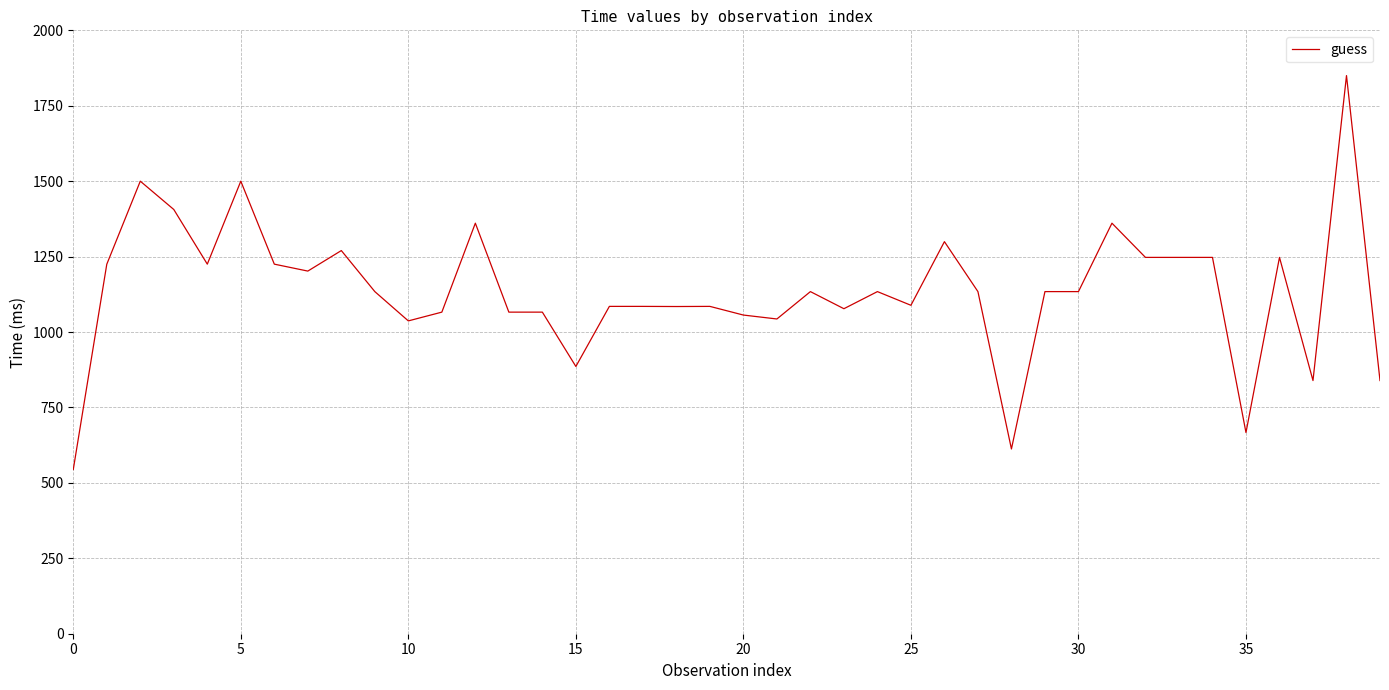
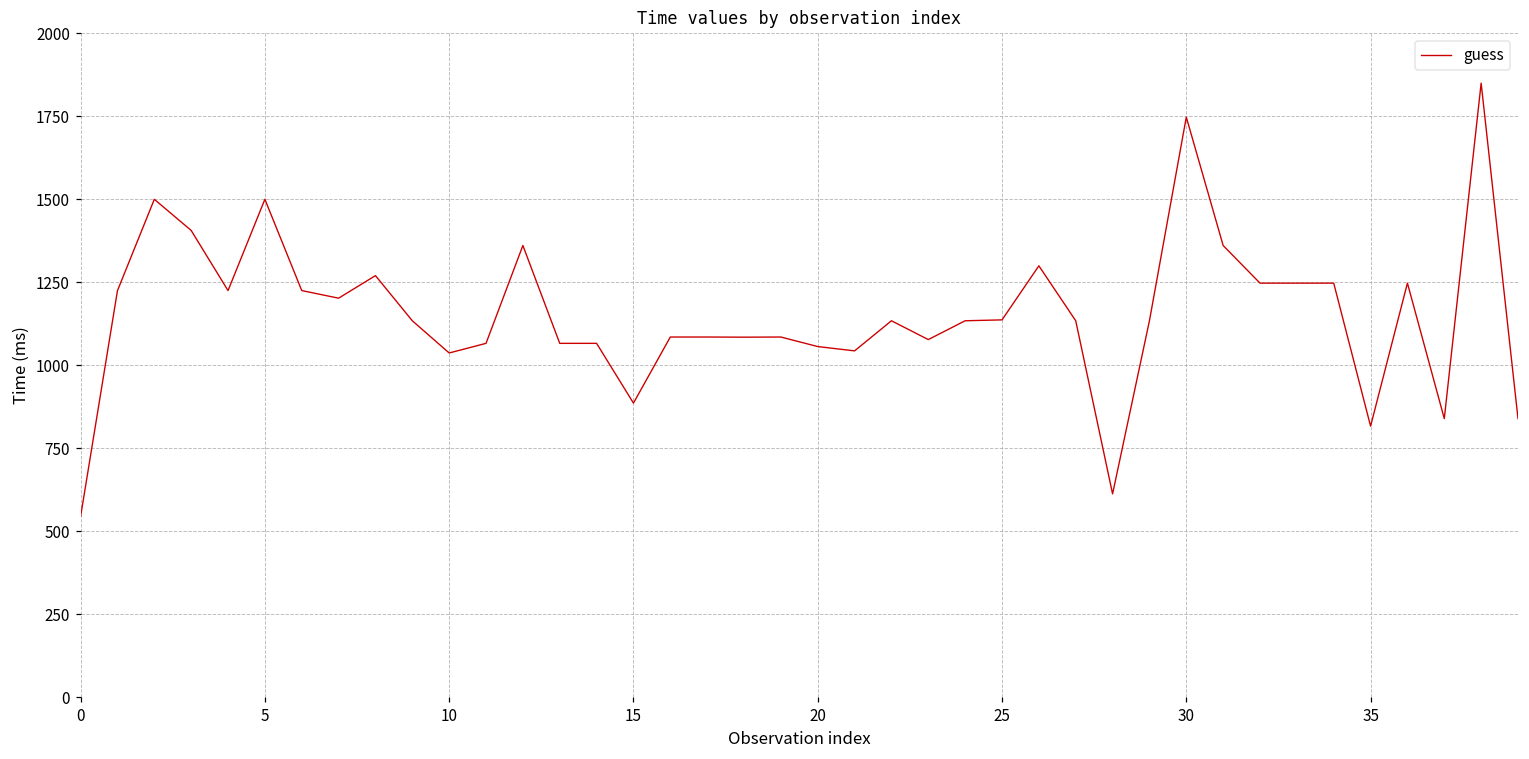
25: 1090 -> 1140
30: 1130 -> 1750
35: 670 -> 820
